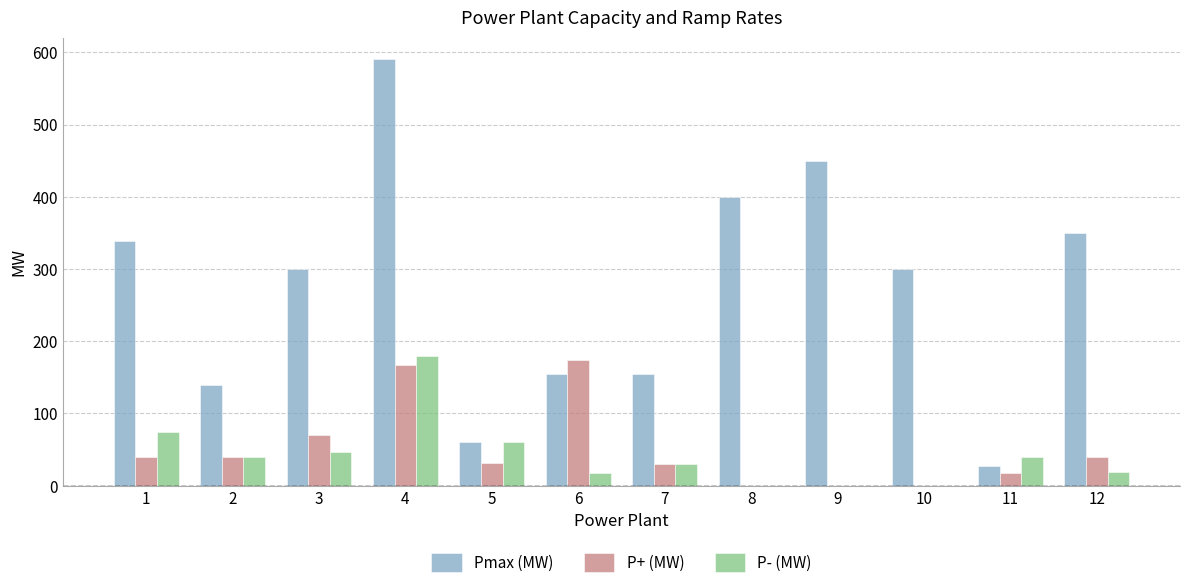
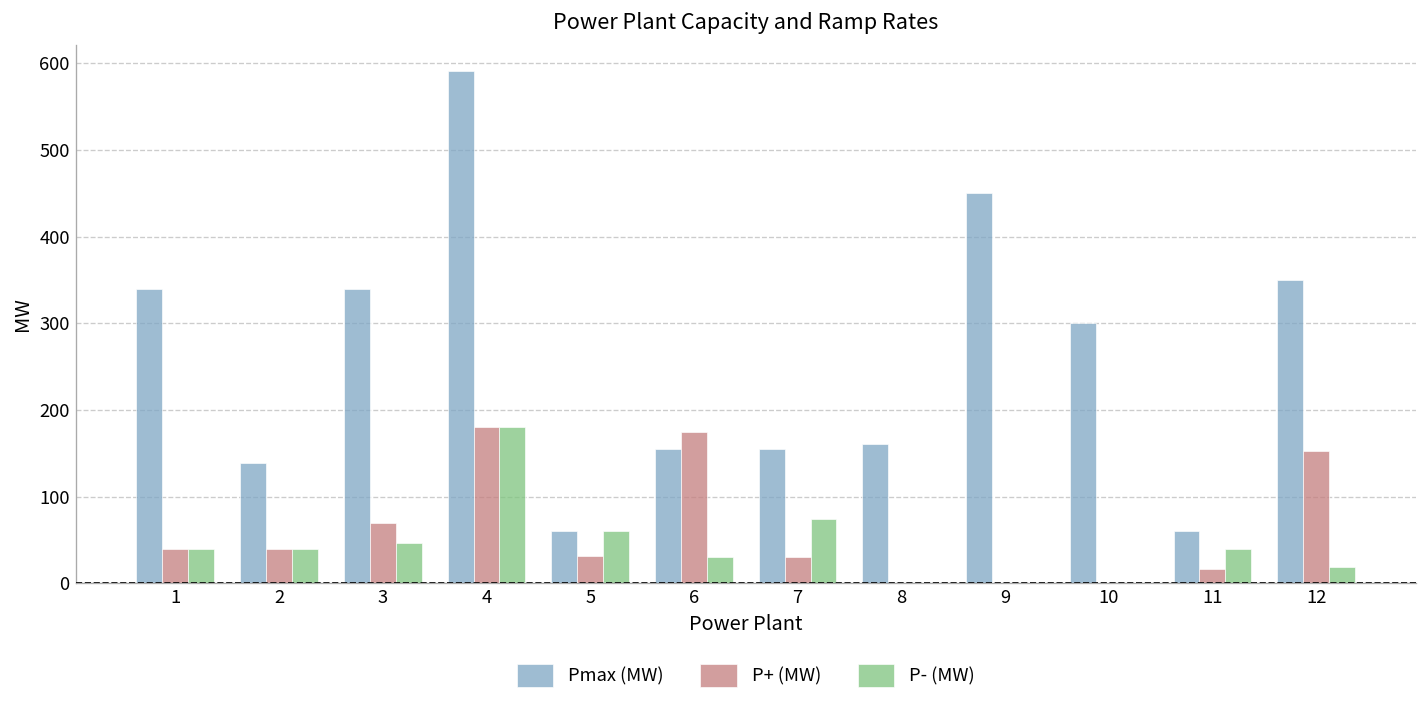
P- (MW), 1: 70 -> 40
Pmax (MW), 3: 300 -> 340
P+ (MW), 4: 170 -> 180
P- (MW), 6: 20 -> 30
P- (MW), 7: 30 -> 70
Pmax (MW), 8: 400 -> 160
Pmax (MW), 11: 30 -> 60
P+ (MW), 12: 40 -> 150
